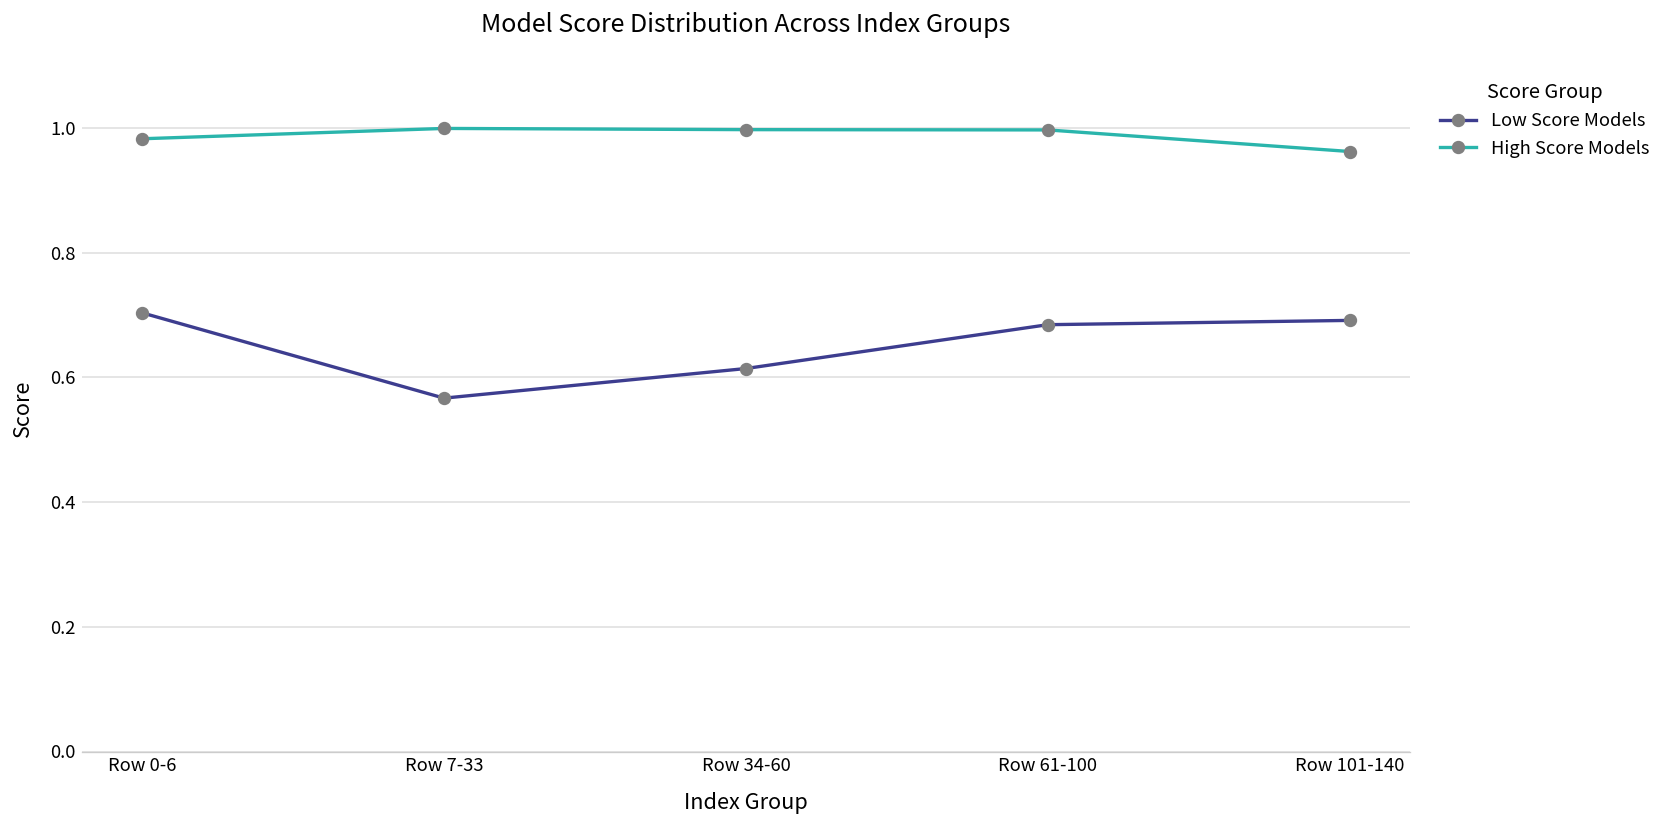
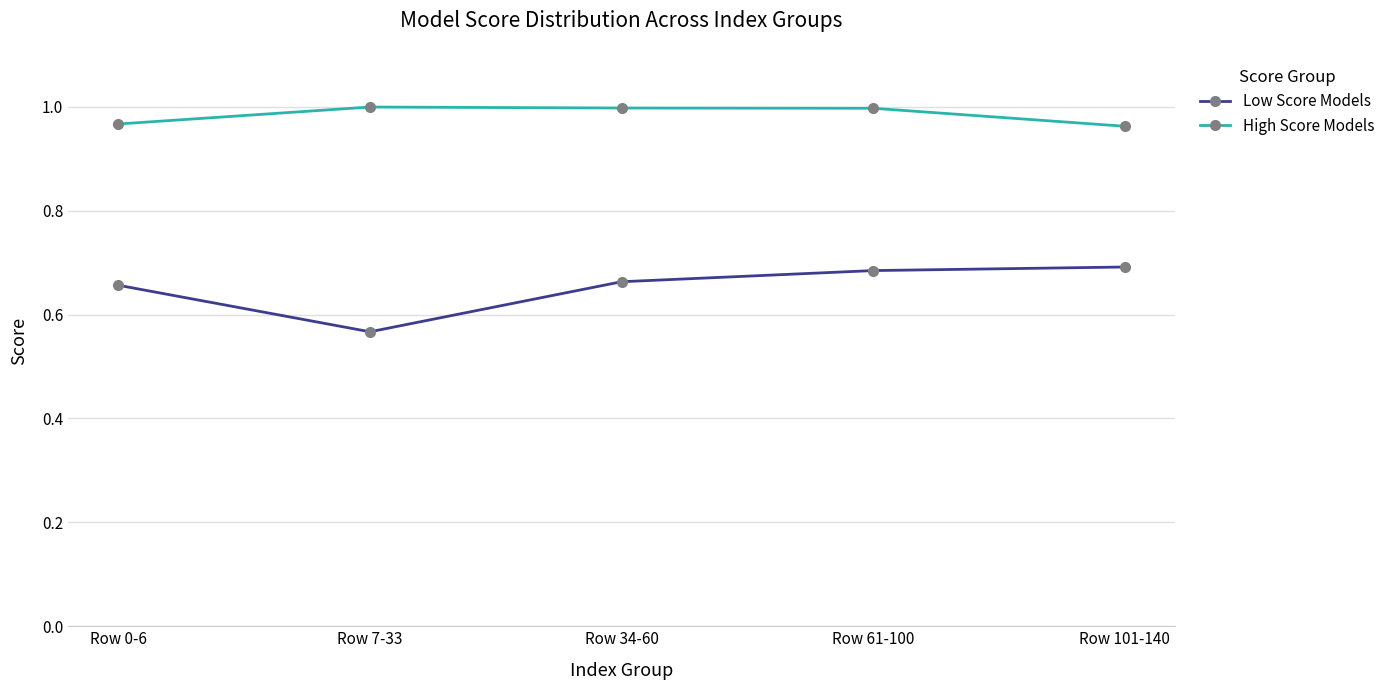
Low Score Models, Row 0-6: 0.70 -> 0.66
High Score Models, Row 0-6: 0.98 -> 0.97
Low Score Models, Row 34-60: 0.61 -> 0.66
